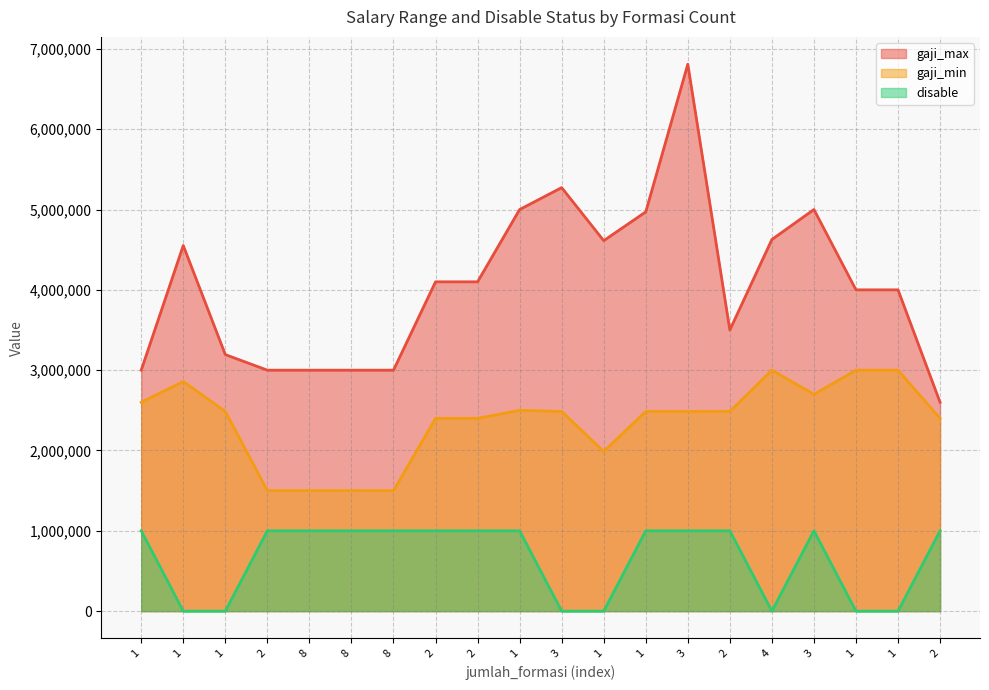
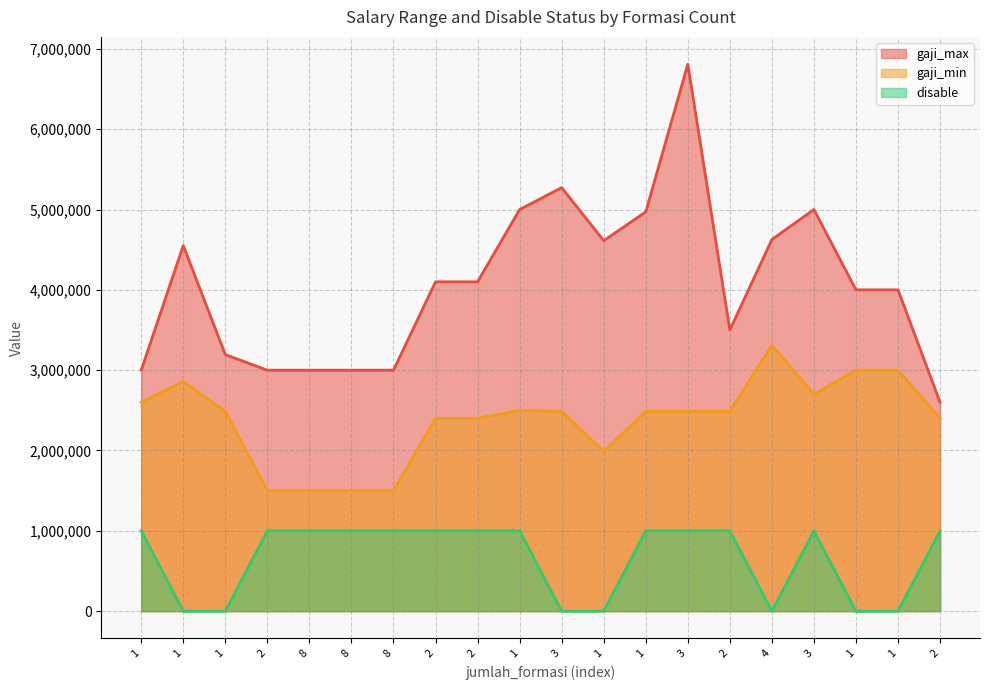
gaji_min, 4: 3,000,000 -> 3,300,000
